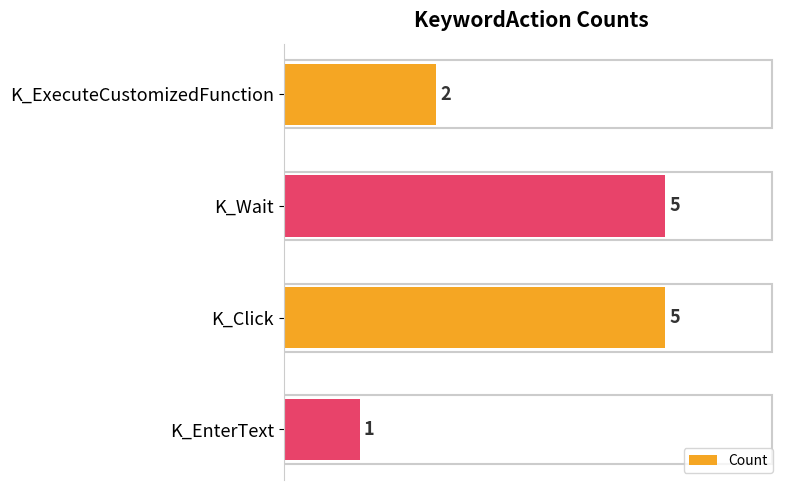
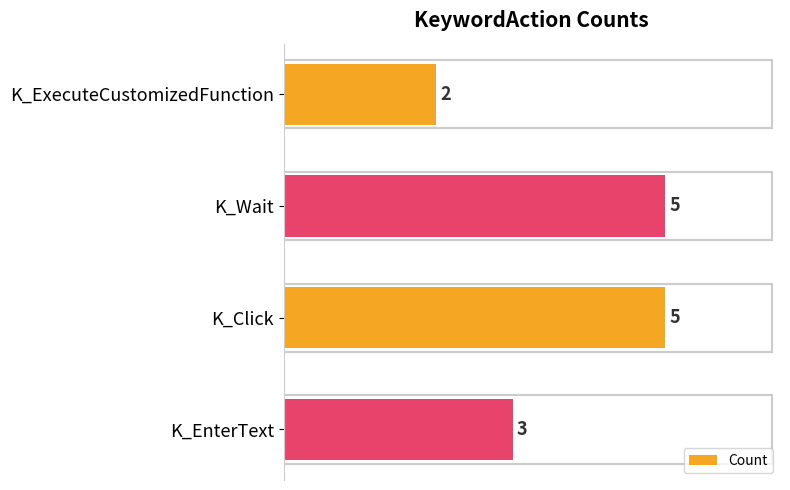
K_EnterText: 1 -> 3
